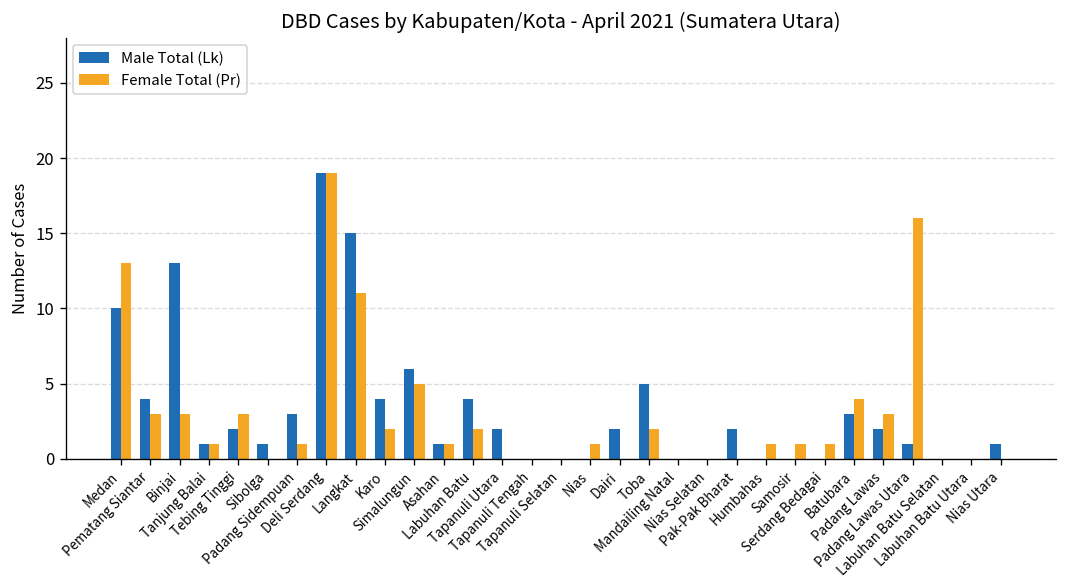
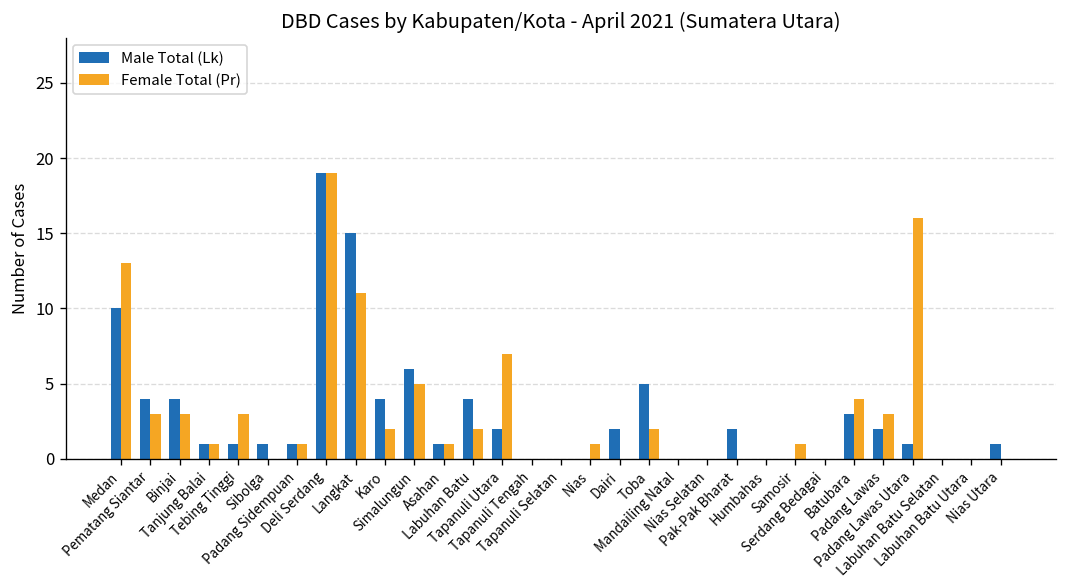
Male Total (Lk), Binjai: 13 -> 4
Male Total (Lk), Tebing Tinggi: 2 -> 1
Male Total (Lk), Padang Sidempuan: 3 -> 1
Female Total (Pr), Tapanuli Utara: 0 -> 7
Female Total (Pr), Humbahas: 1 -> 0
Female Total (Pr), Serdang Bedagai: 1 -> 0
